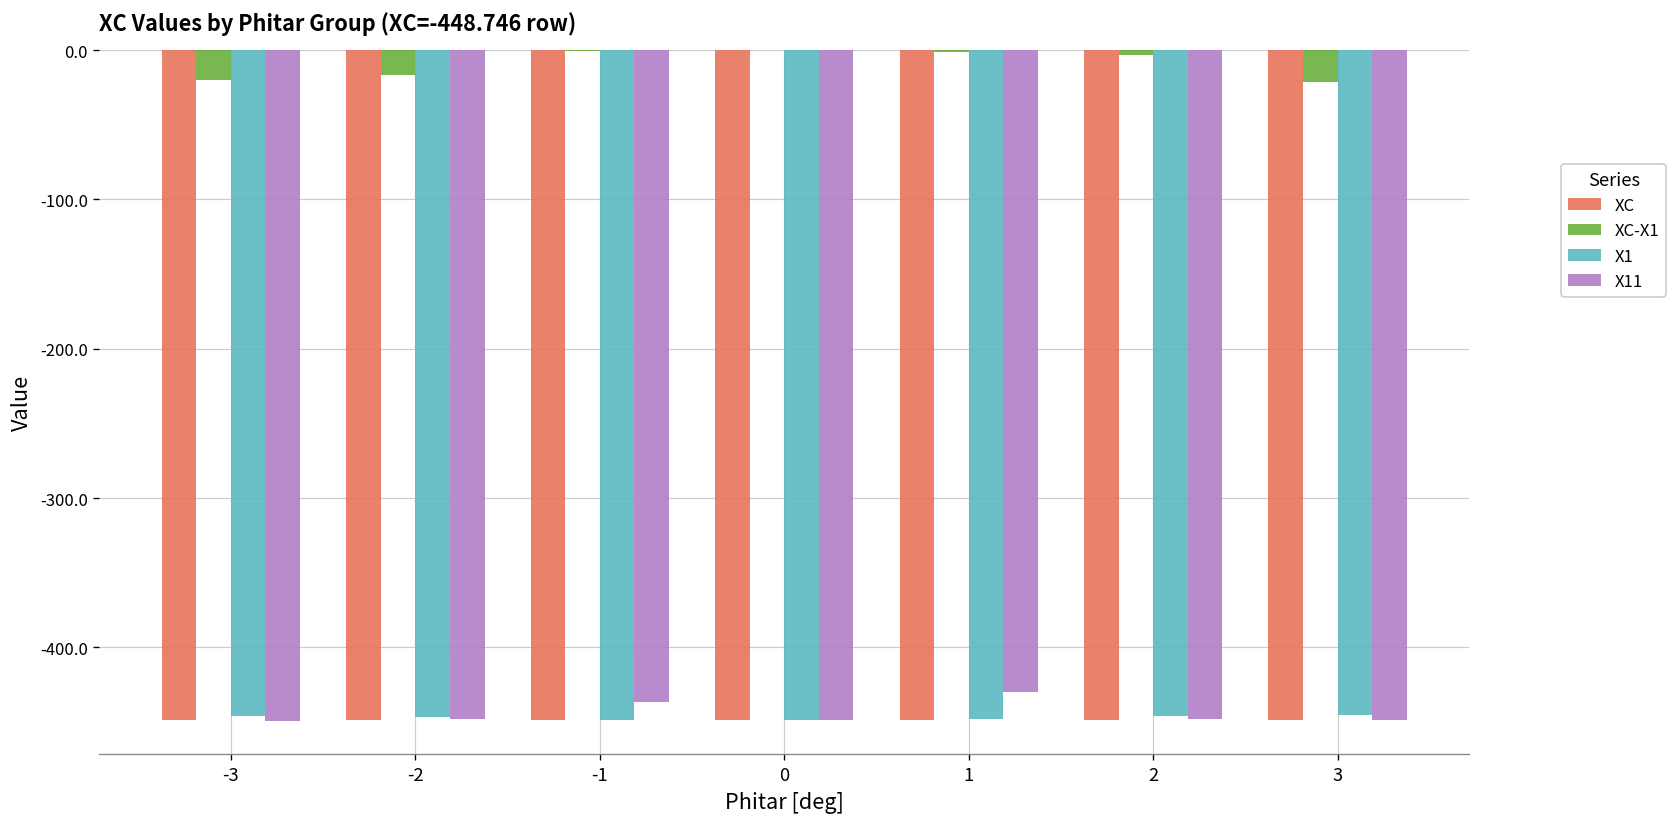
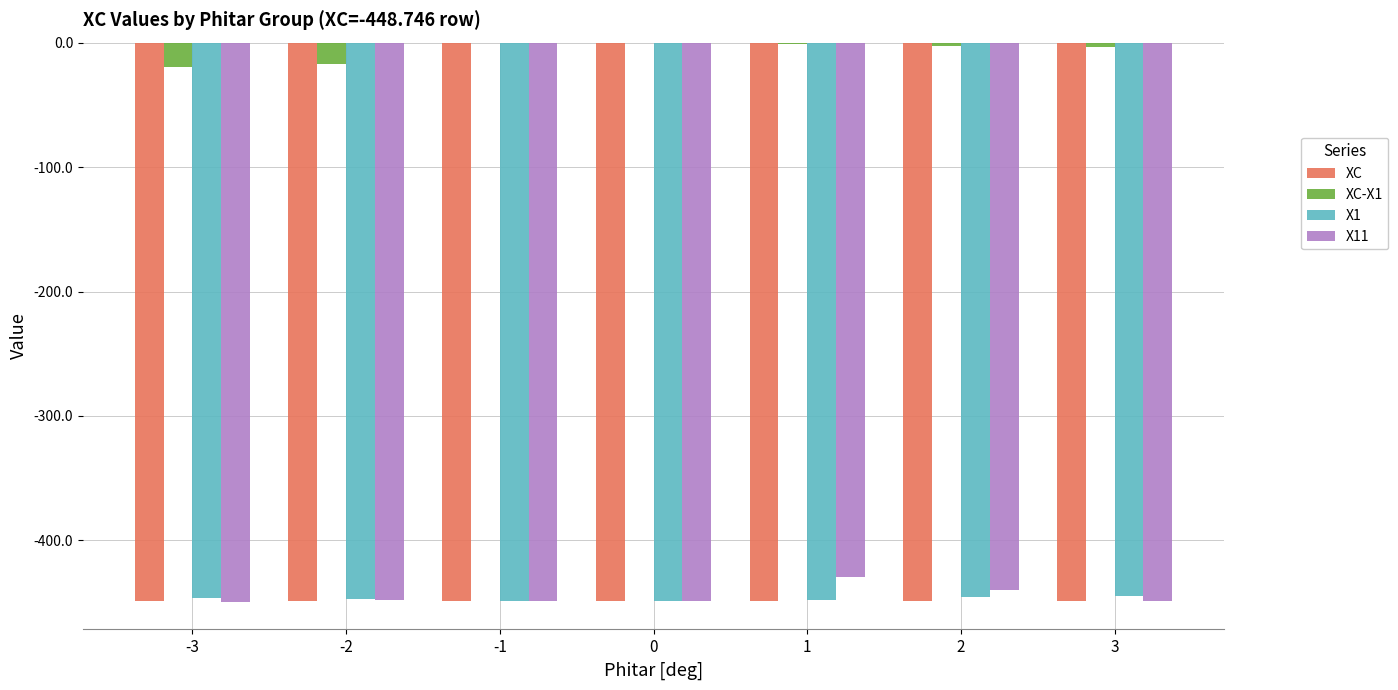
X11, -1: -437 -> -449
X11, 2: -448 -> -440
XC-X1, 3: -21 -> -4
